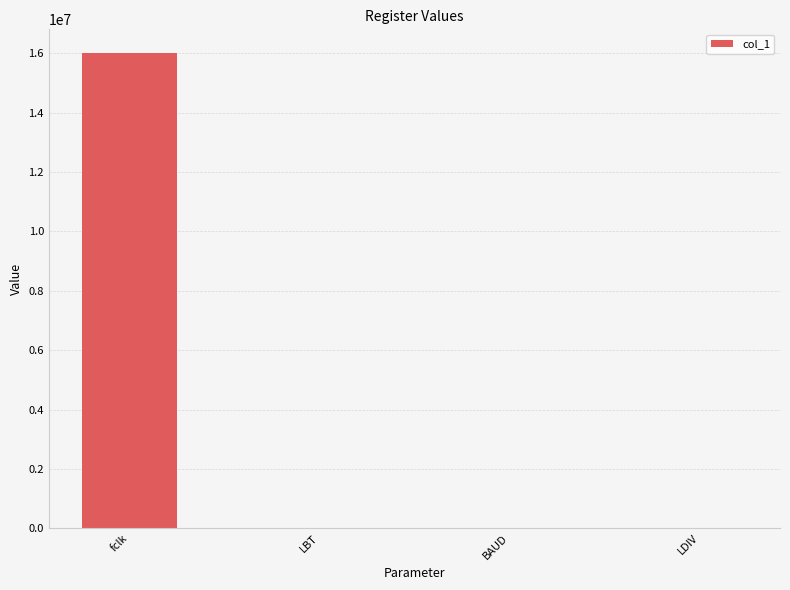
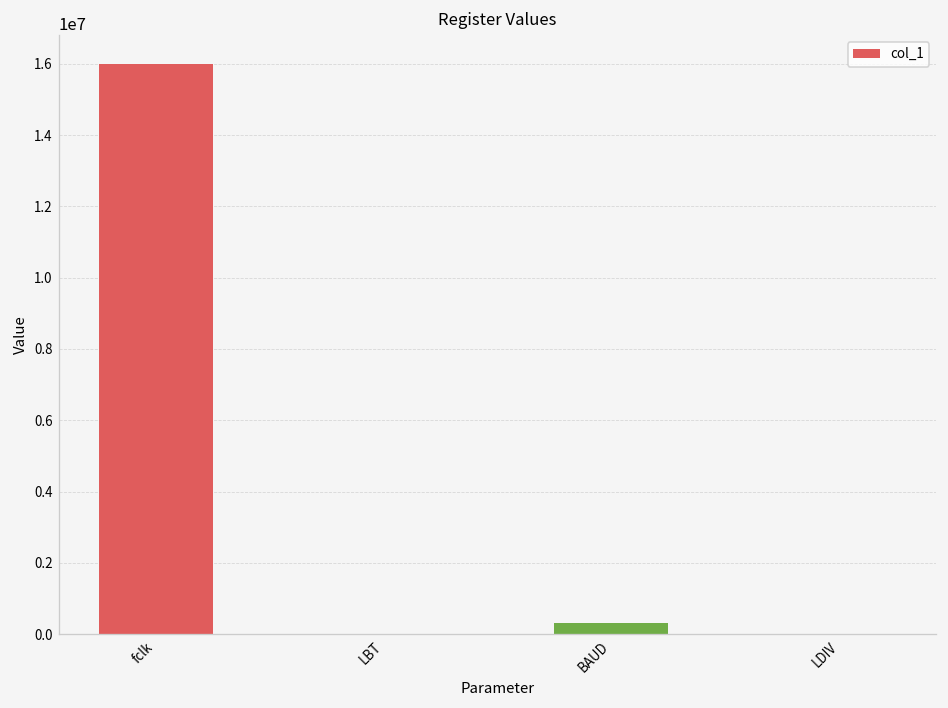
BAUD: 0 -> 300000
